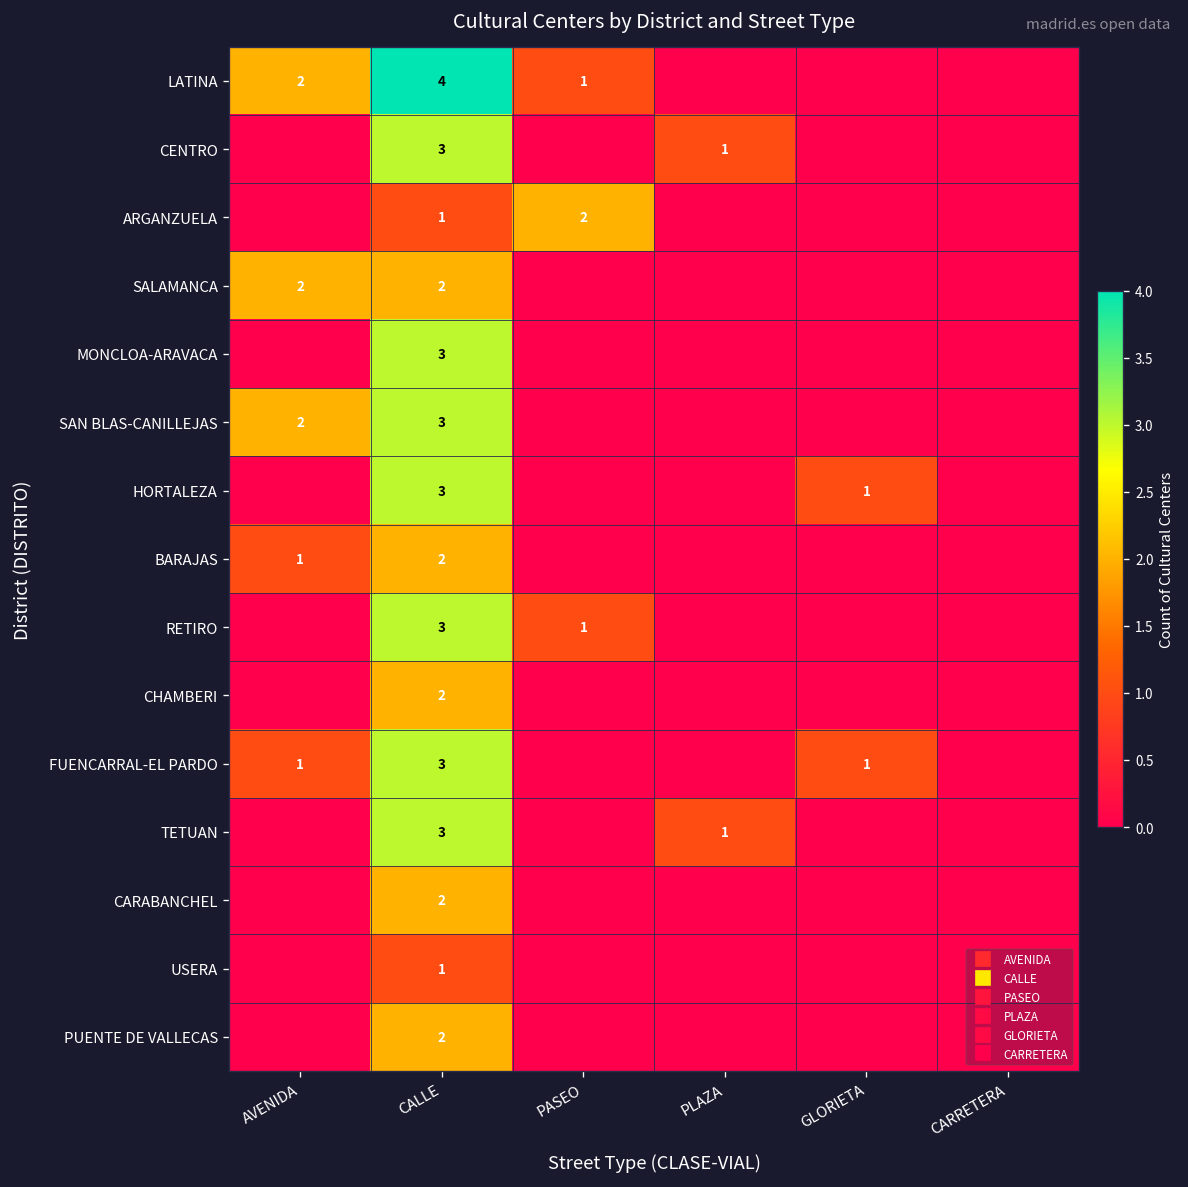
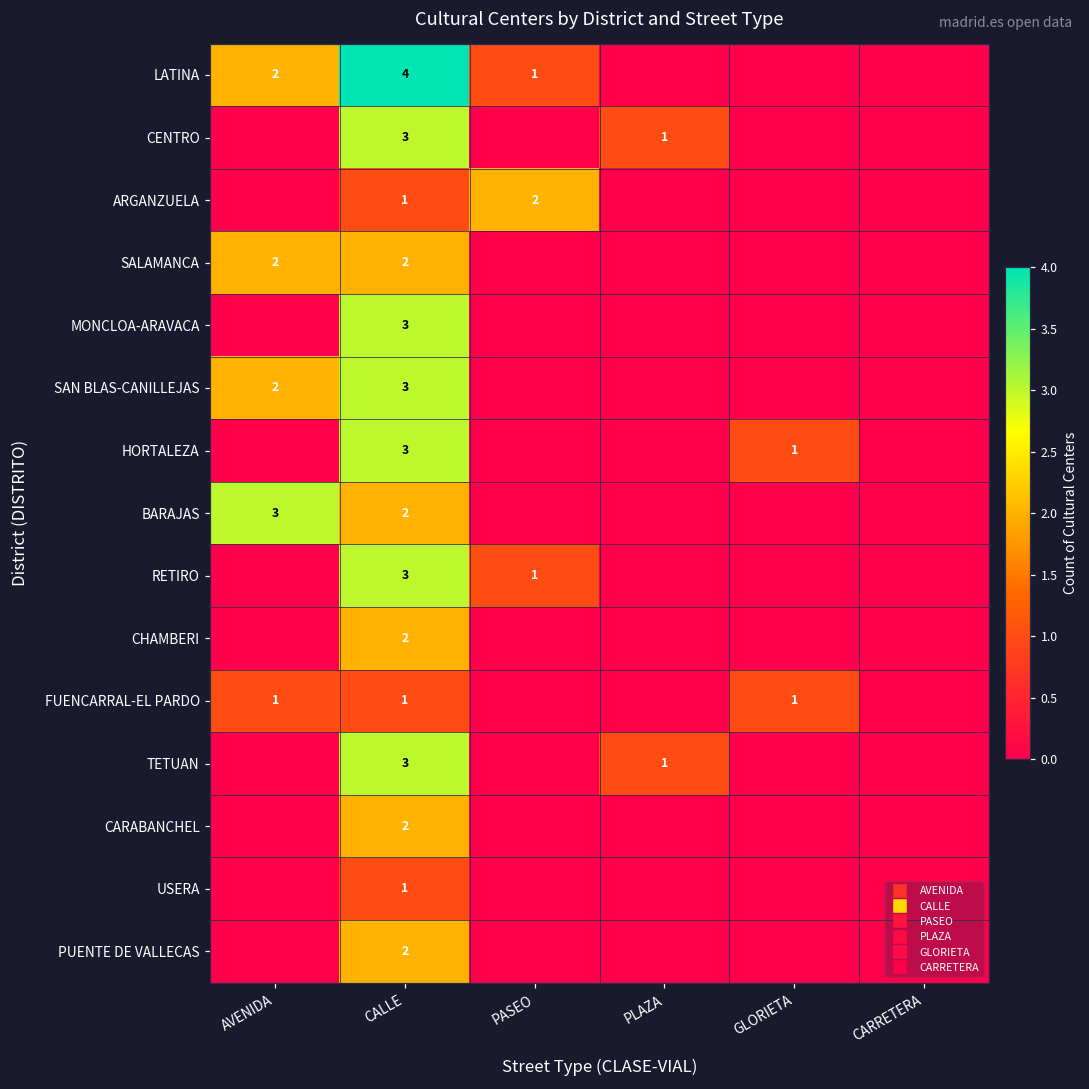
BARAJAS, AVENIDA: 1 -> 3
FUENCARRAL-EL PARDO, CALLE: 3 -> 1
